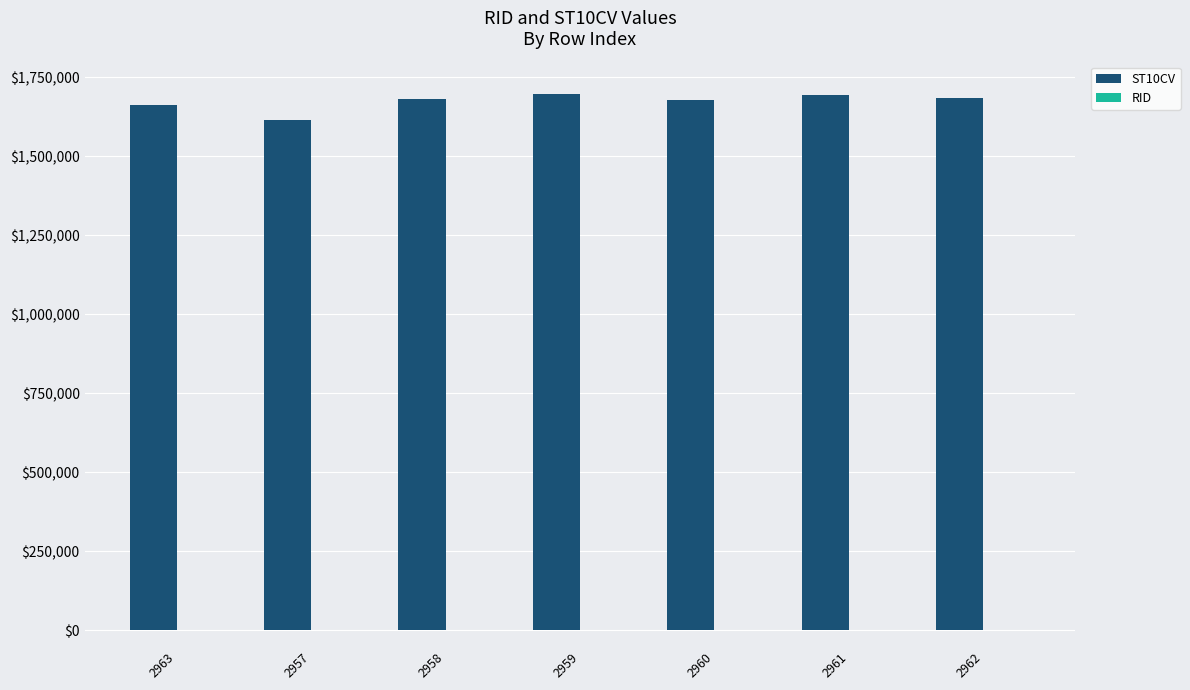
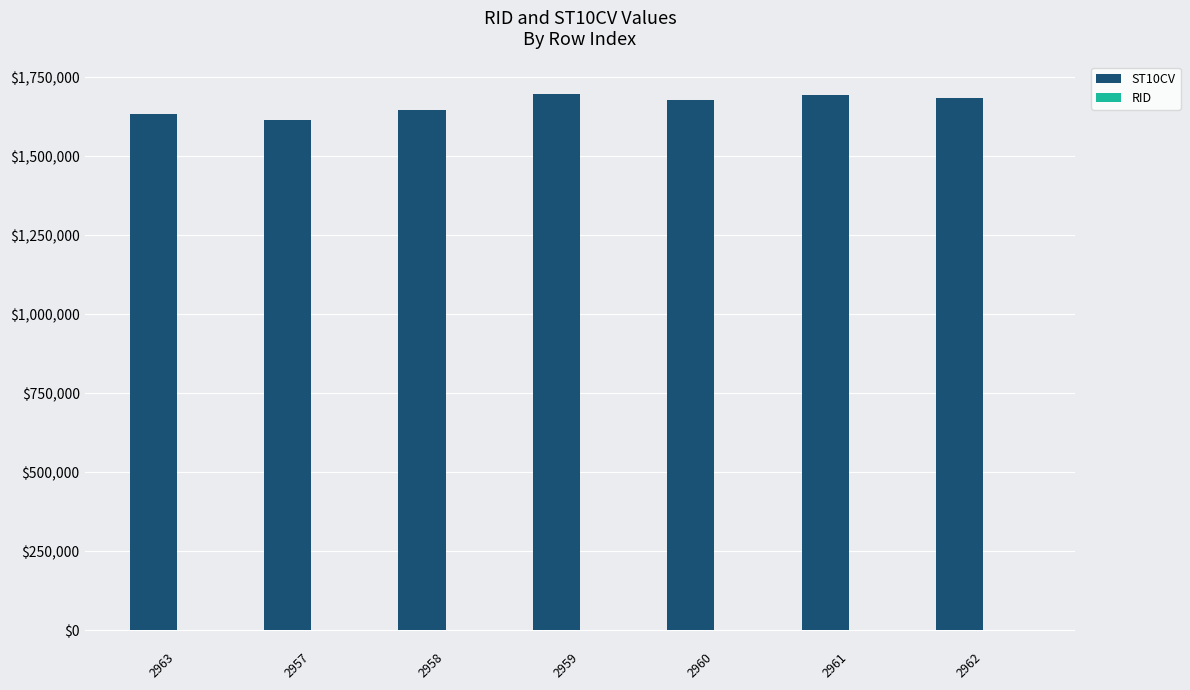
ST10CV, 2963: $1,660,000 -> $1,630,000
ST10CV, 2958: $1,680,000 -> $1,650,000
